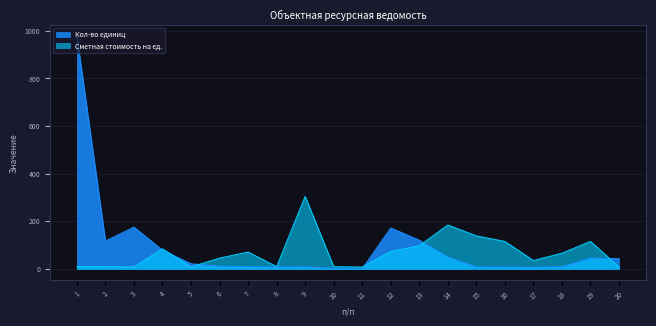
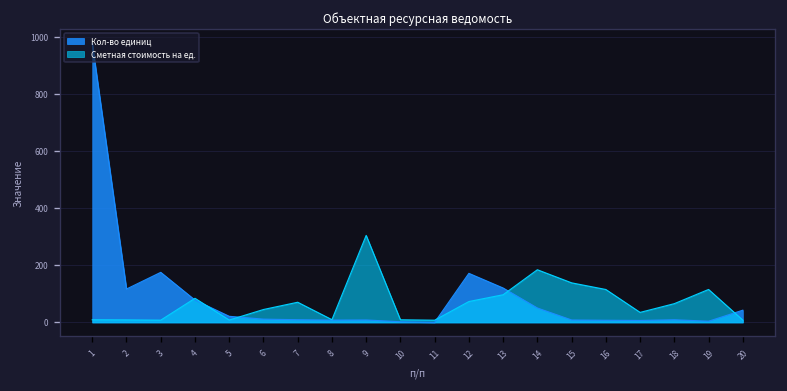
Кол-во единиц, 19: 50 -> 0
